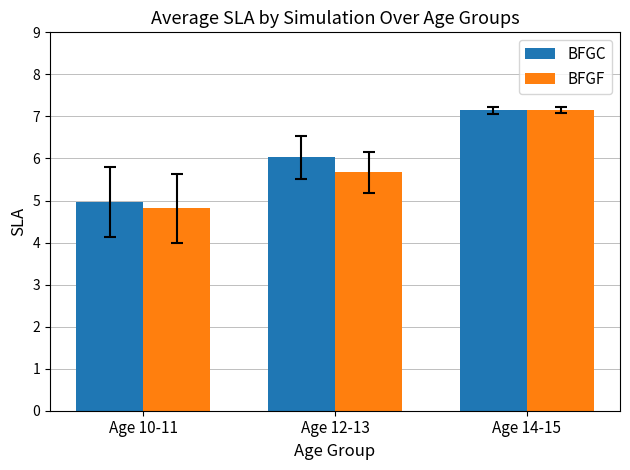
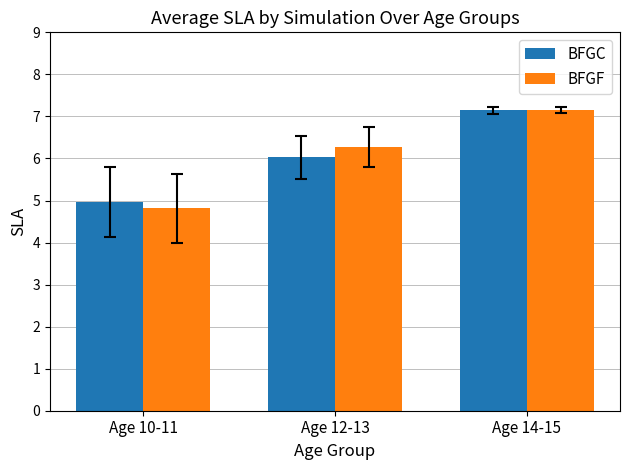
BFGF, Age 12-13: 5.7 -> 6.3
